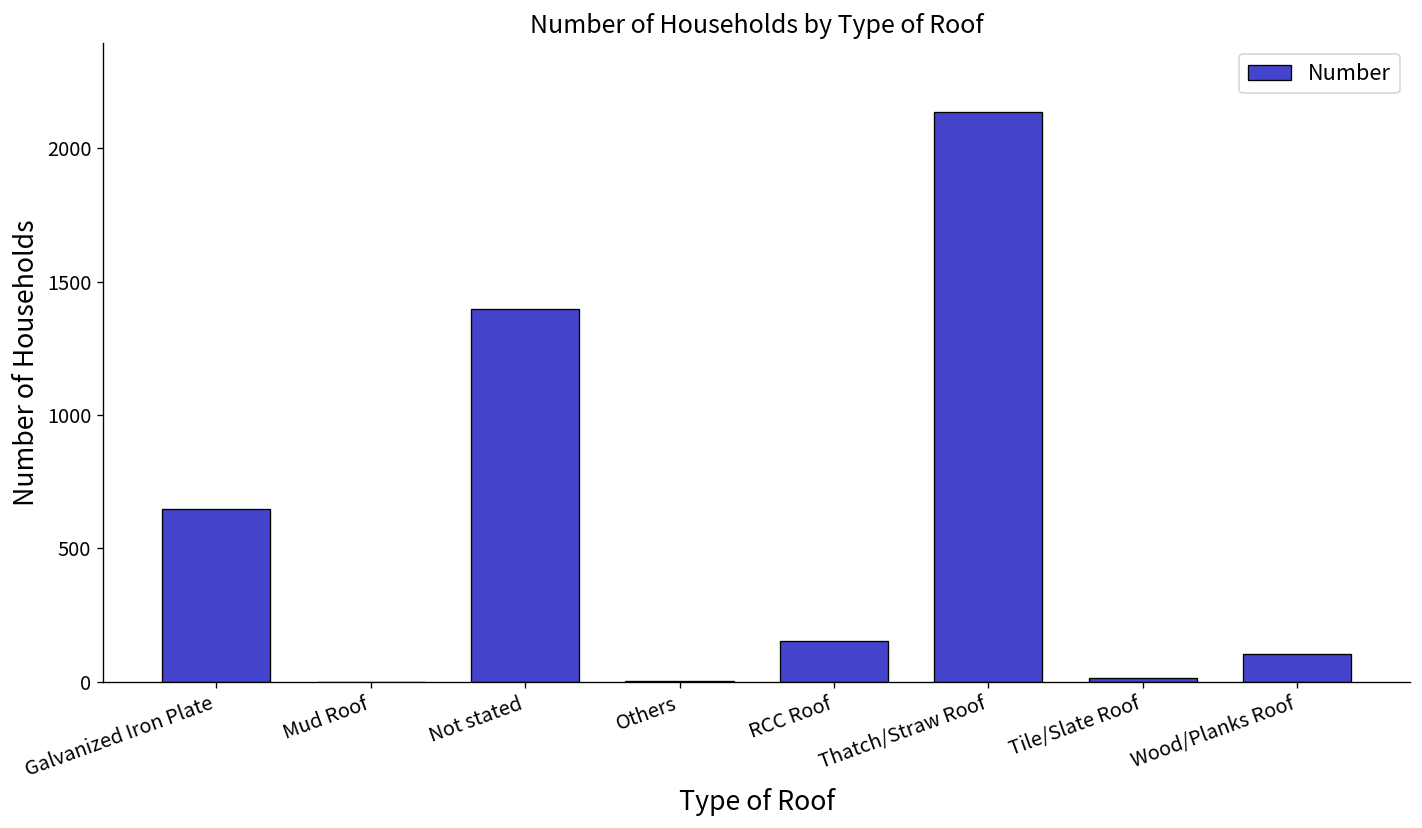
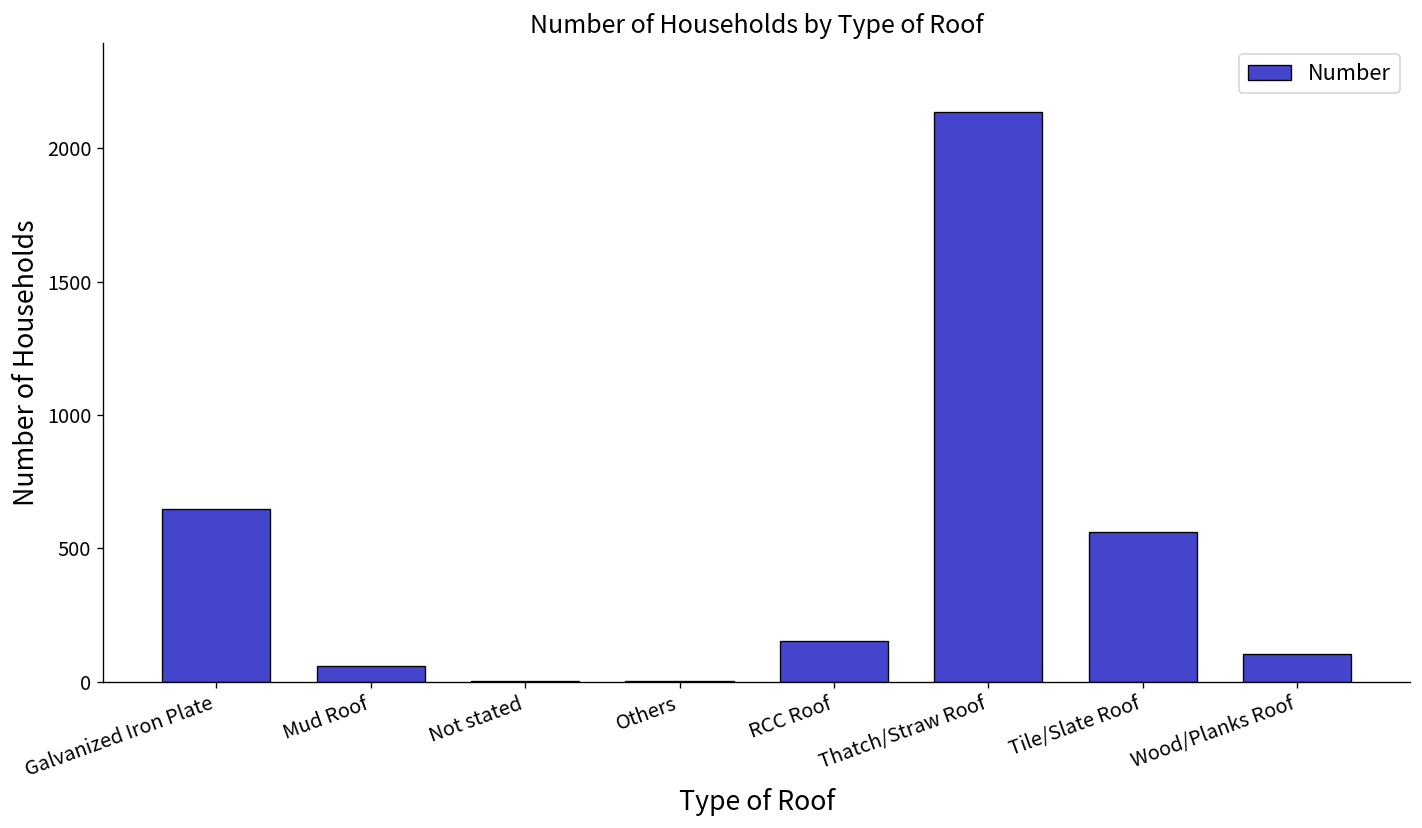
Mud Roof: 0 -> 60
Not stated: 1400 -> 10
Tile/Slate Roof: 20 -> 560
